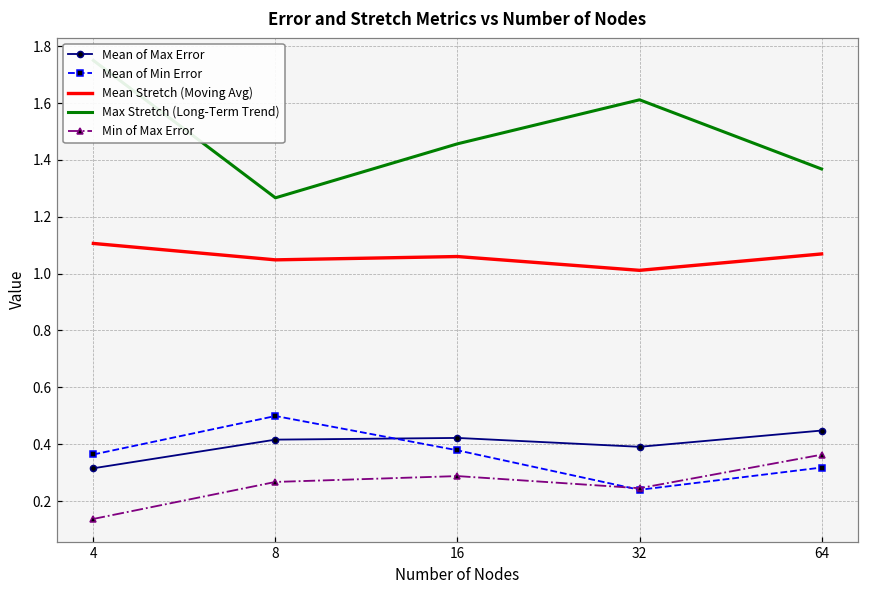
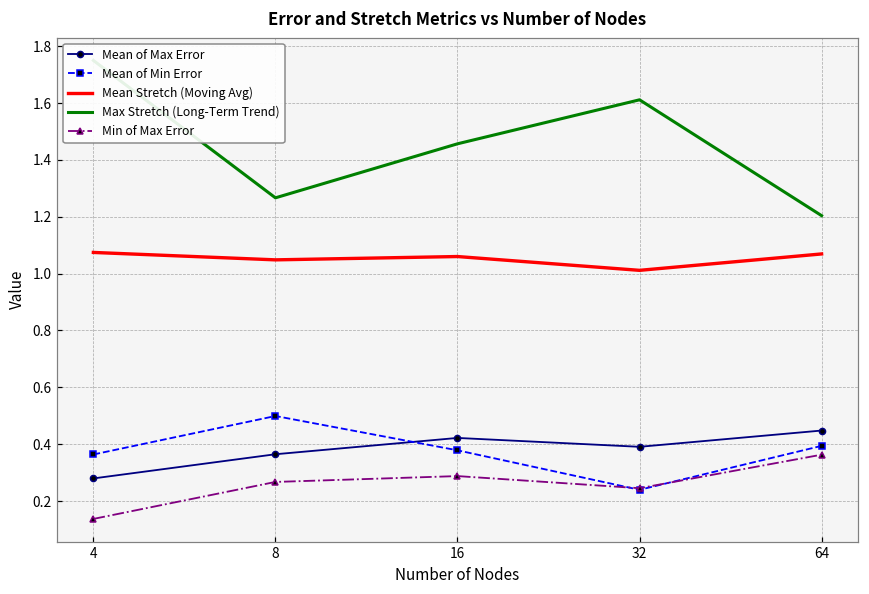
Mean of Max Error, 4: 0.32 -> 0.28
Mean Stretch (Moving Avg), 4: 1.11 -> 1.07
Mean of Max Error, 8: 0.42 -> 0.36
Mean of Min Error, 64: 0.32 -> 0.39
Max Stretch (Long-Term Trend), 64: 1.37 -> 1.20
